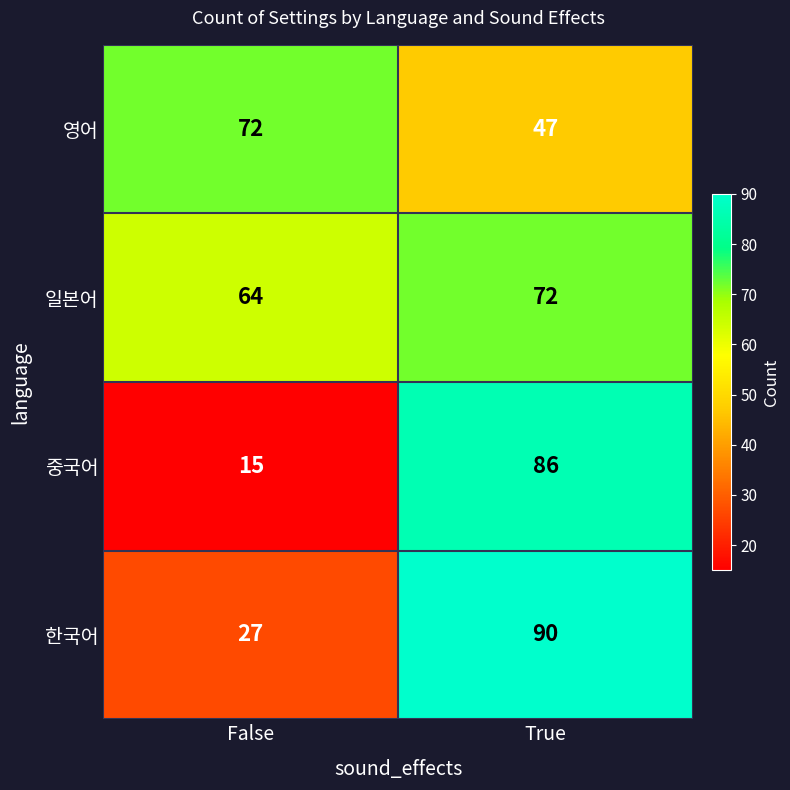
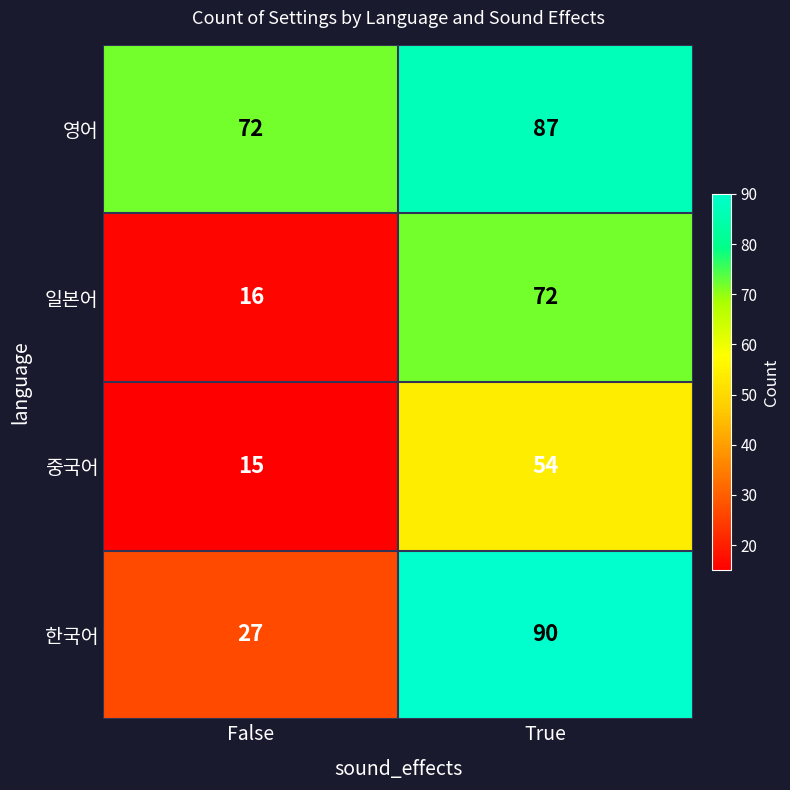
영어, True: 47 -> 87
일본어, False: 64 -> 16
중국어, True: 86 -> 54
